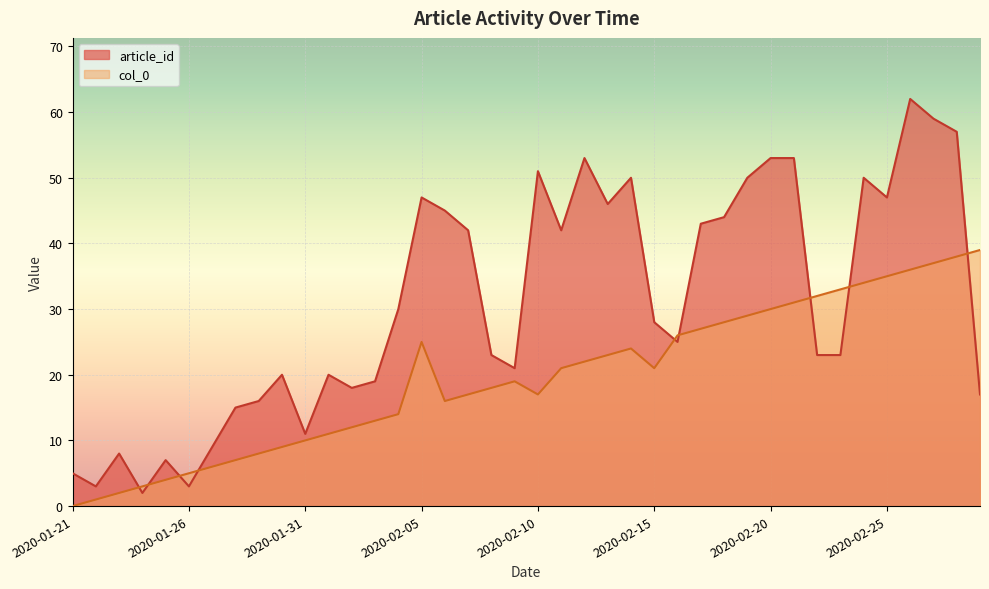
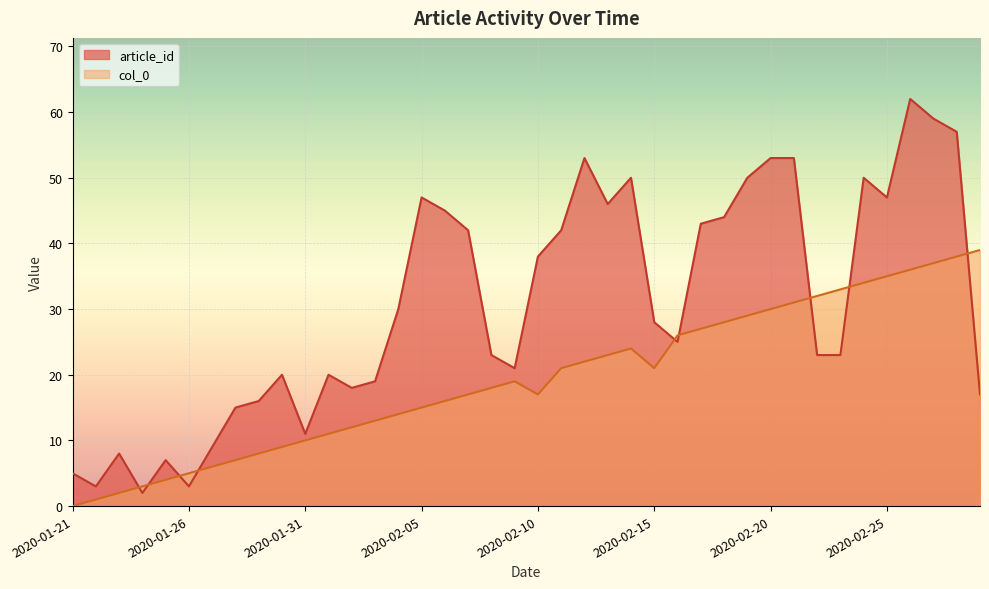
col_0, 2020-02-05: 25 -> 15
article_id, 2020-02-10: 51 -> 38
